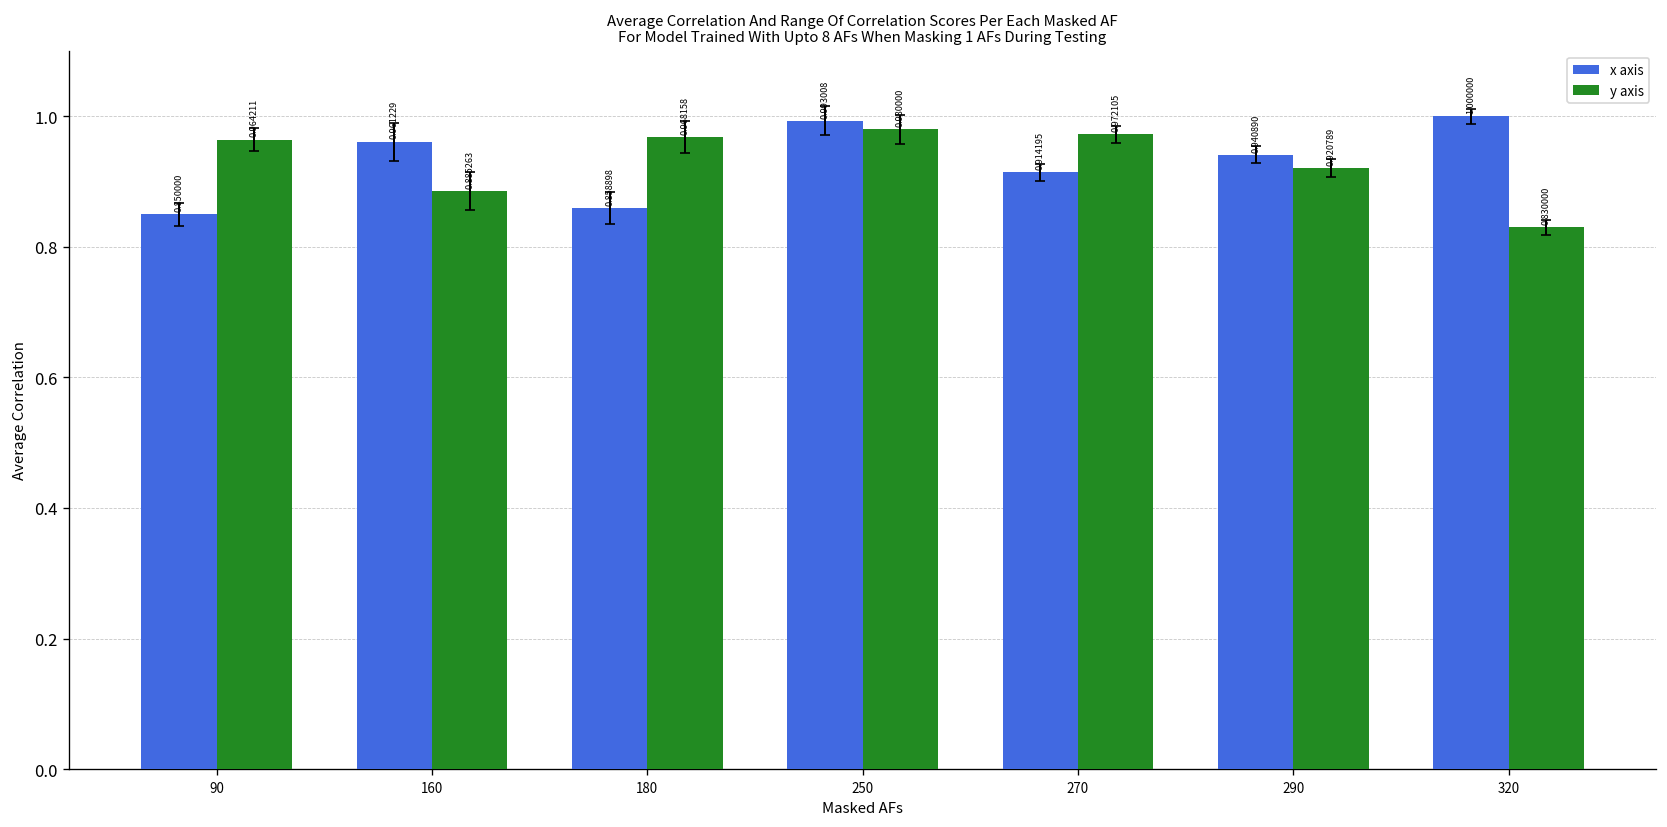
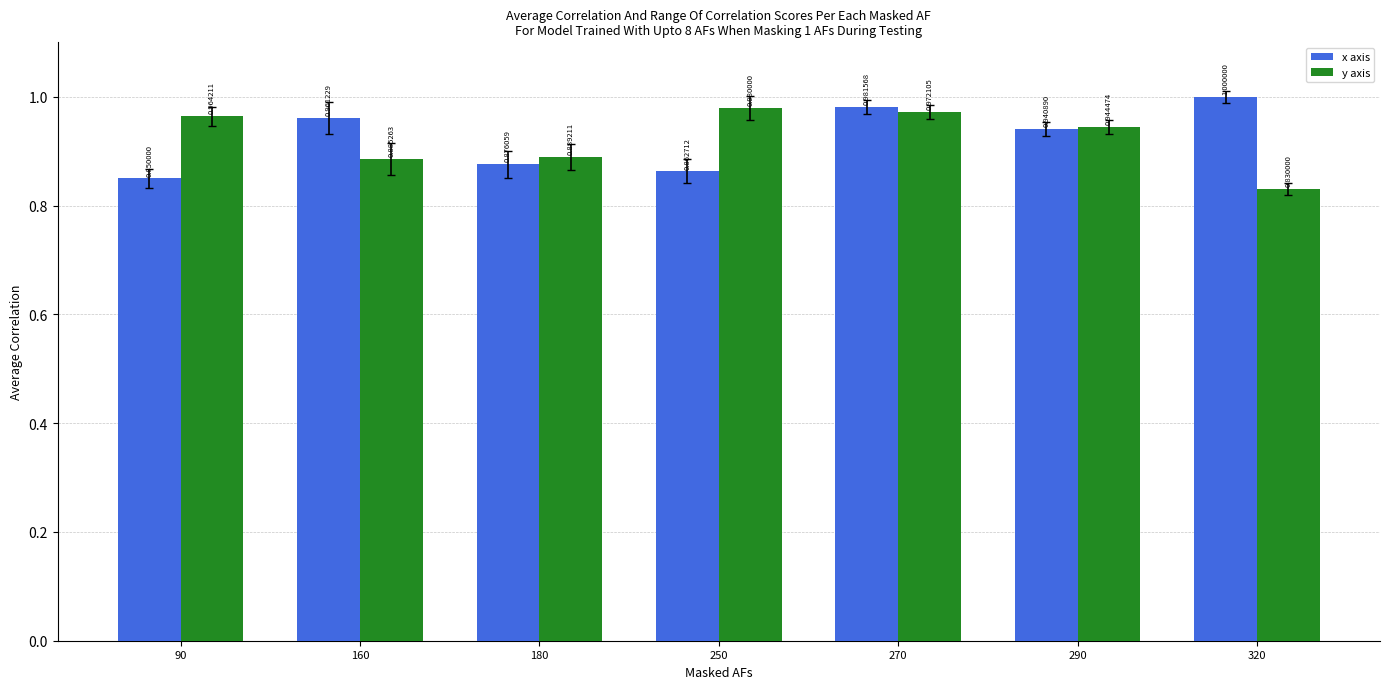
x axis, 180: 0.858898 -> 0.876059
y axis, 180: 0.968158 -> 0.889211
x axis, 250: 0.993008 -> 0.862712
x axis, 270: 0.914195 -> 0.981568
y axis, 290: 0.920789 -> 0.944474
